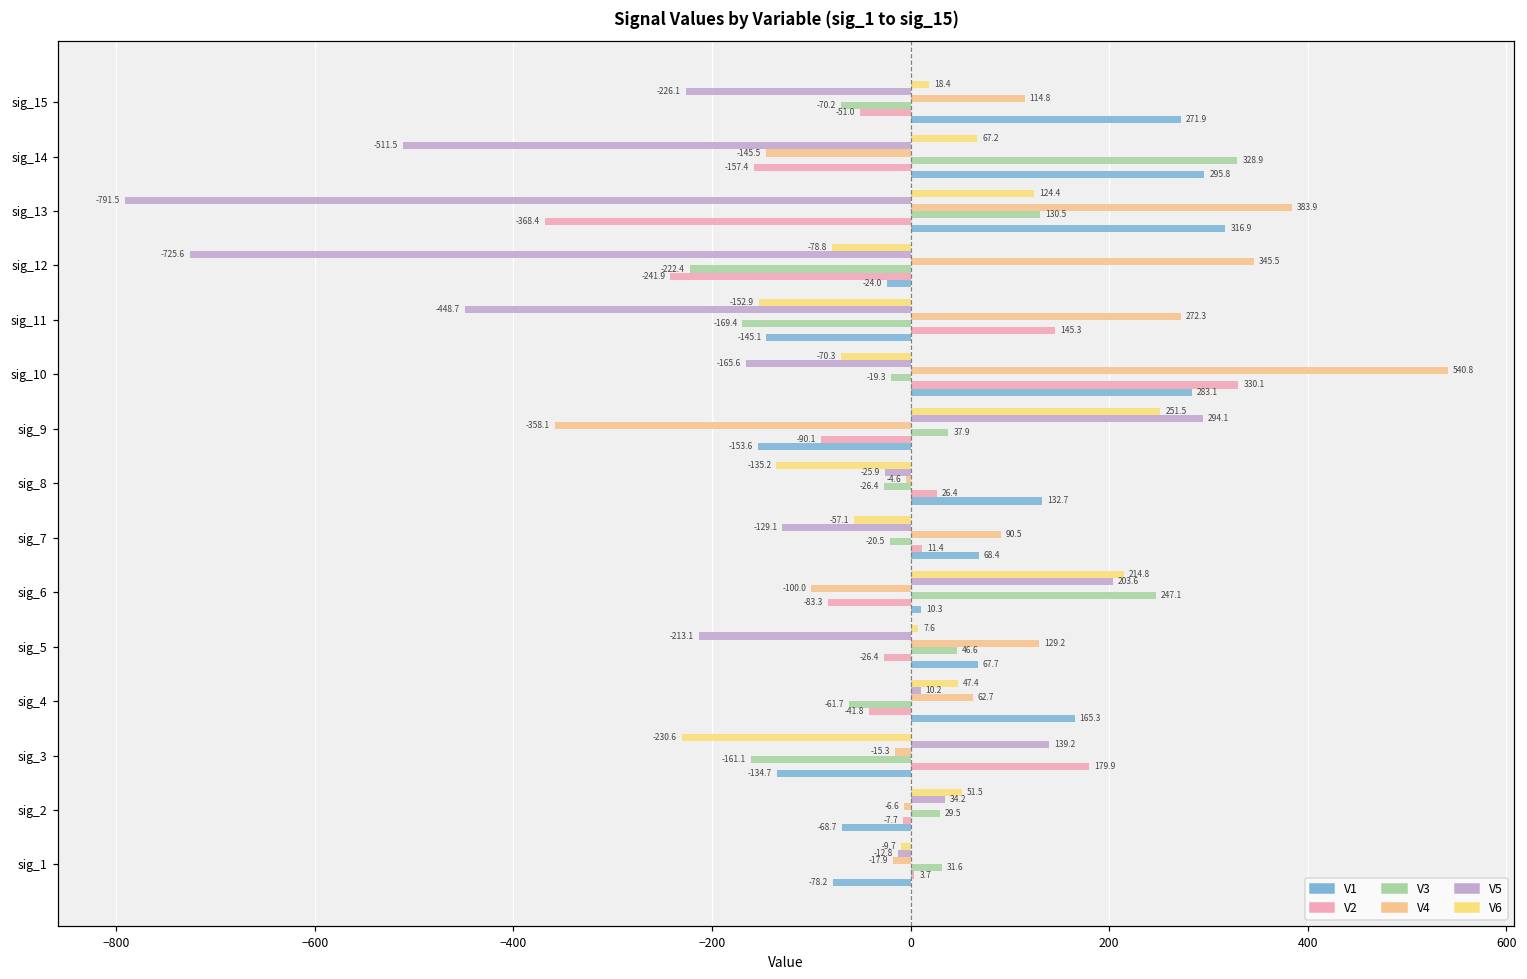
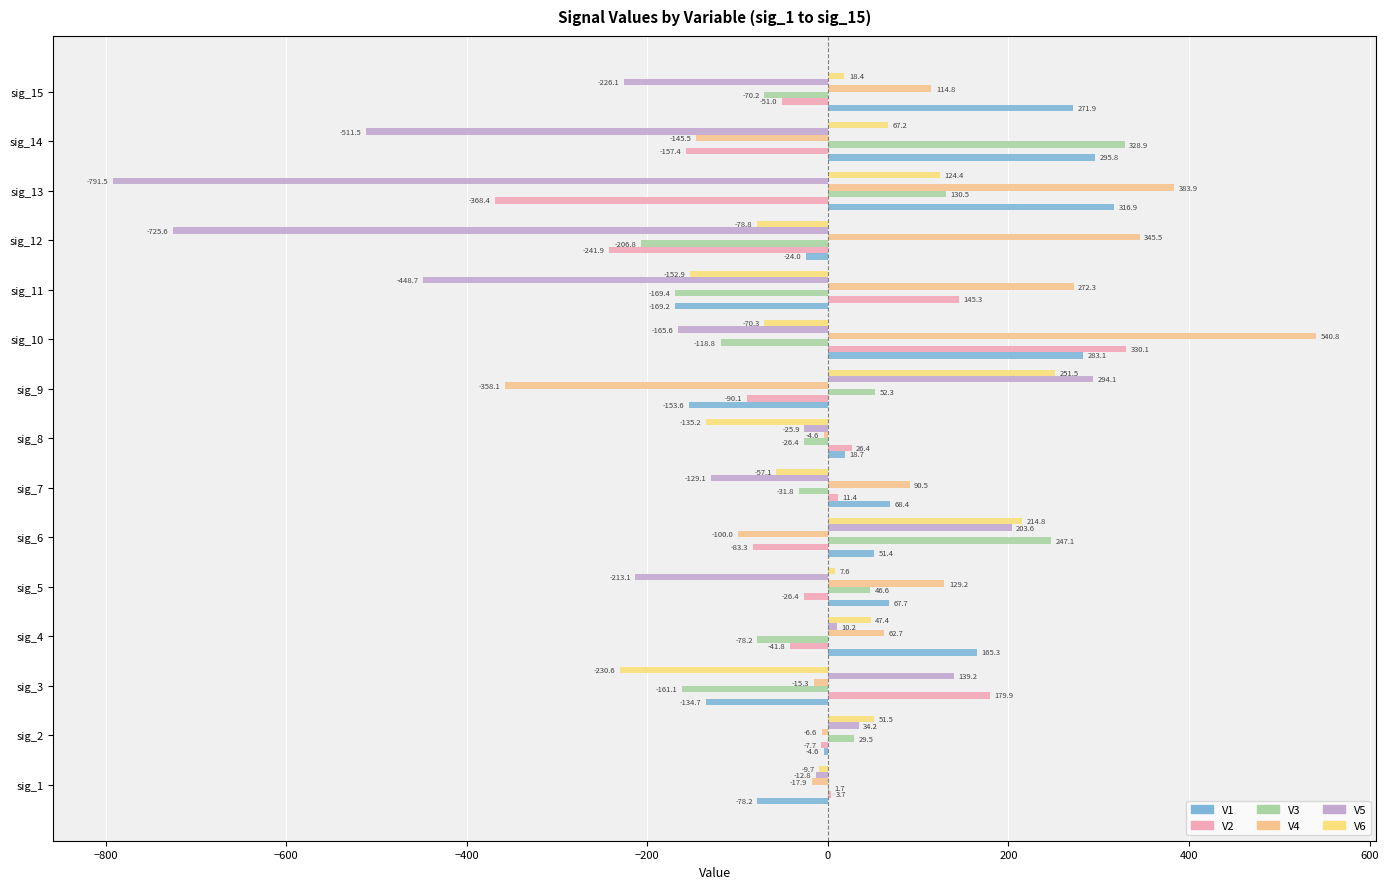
V3, sig_12: -222.4 -> -206.8
V1, sig_11: -145.1 -> -169.2
V3, sig_10: -19.3 -> -118.8
V3, sig_9: 37.9 -> 52.3
V1, sig_8: 132.7 -> 18.7
V3, sig_7: -20.5 -> -31.8
V1, sig_6: 10.3 -> 51.4
V3, sig_4: -61.7 -> -78.2
V1, sig_2: -68.7 -> -4.6
V3, sig_1: 31.6 -> 1.7
